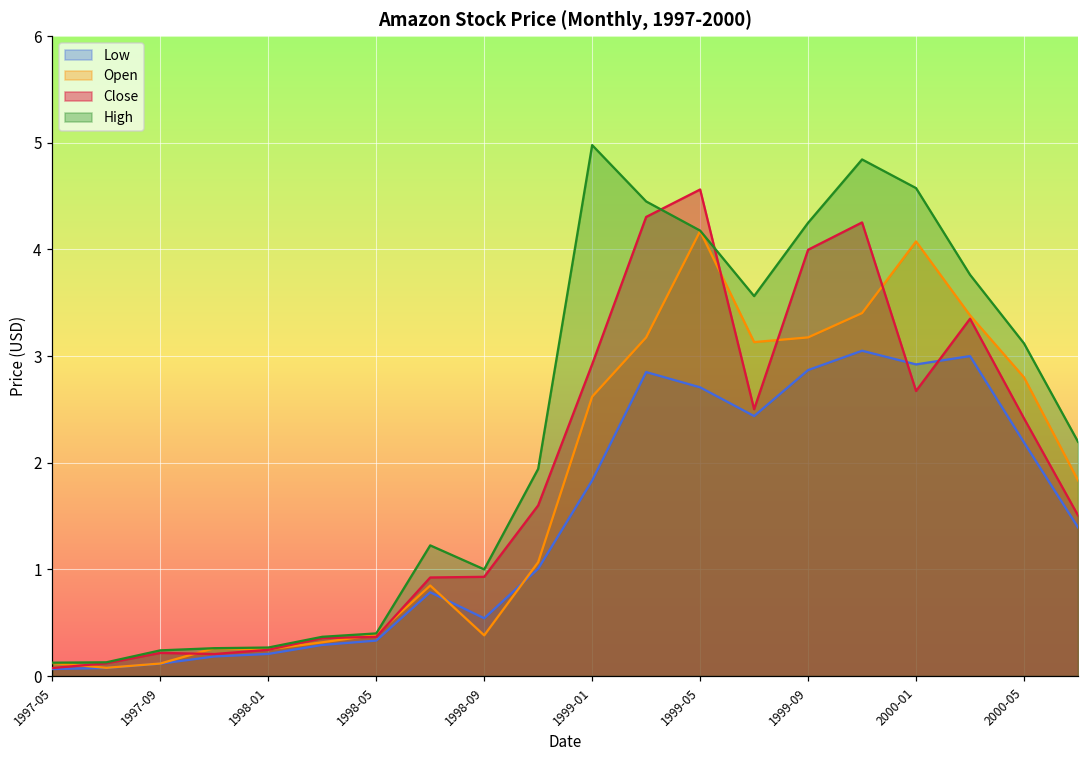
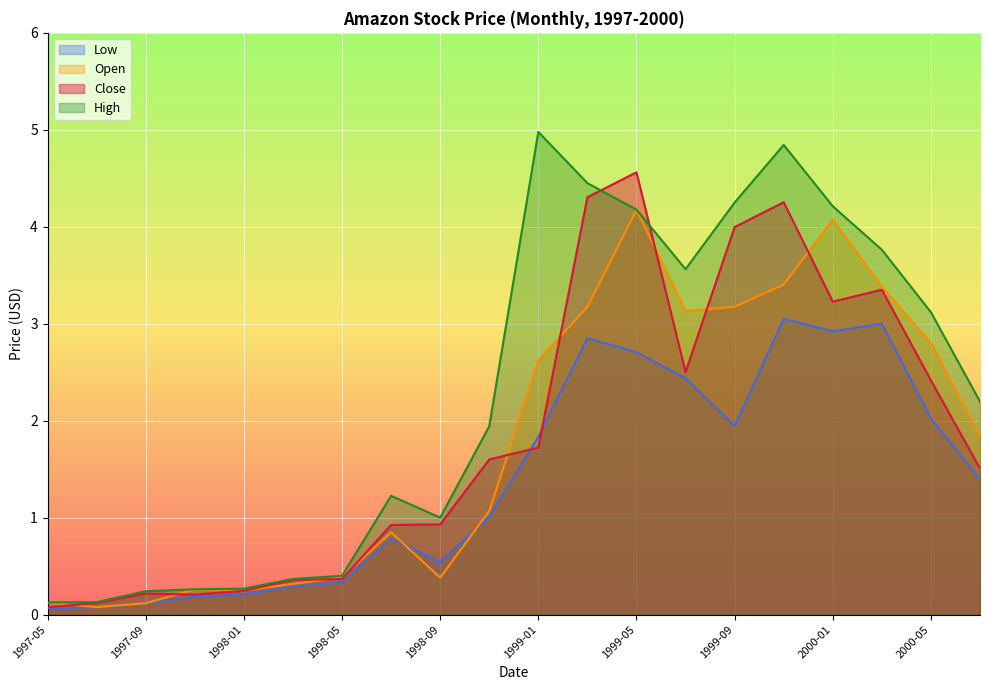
Close, 1999-01: 2.9 -> 1.7
Low, 1999-09: 2.9 -> 1.9
Close, 2000-01: 2.7 -> 3.2
High, 2000-01: 4.6 -> 4.2
Low, 2000-05: 2.2 -> 2.0
